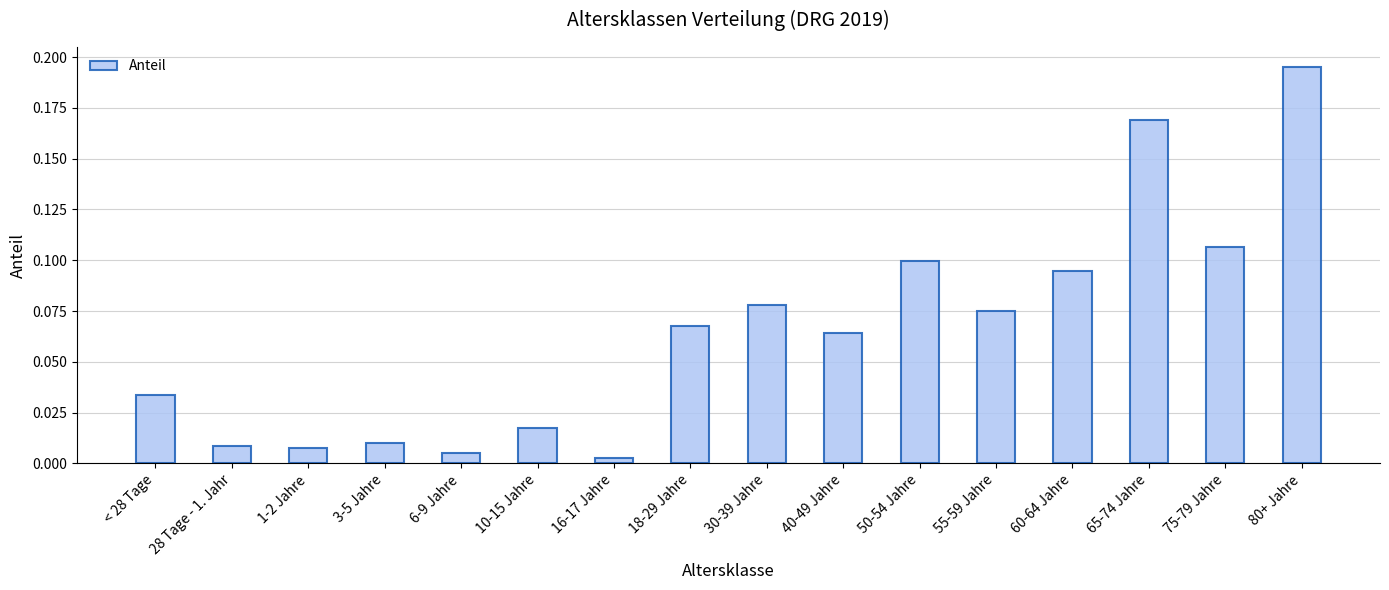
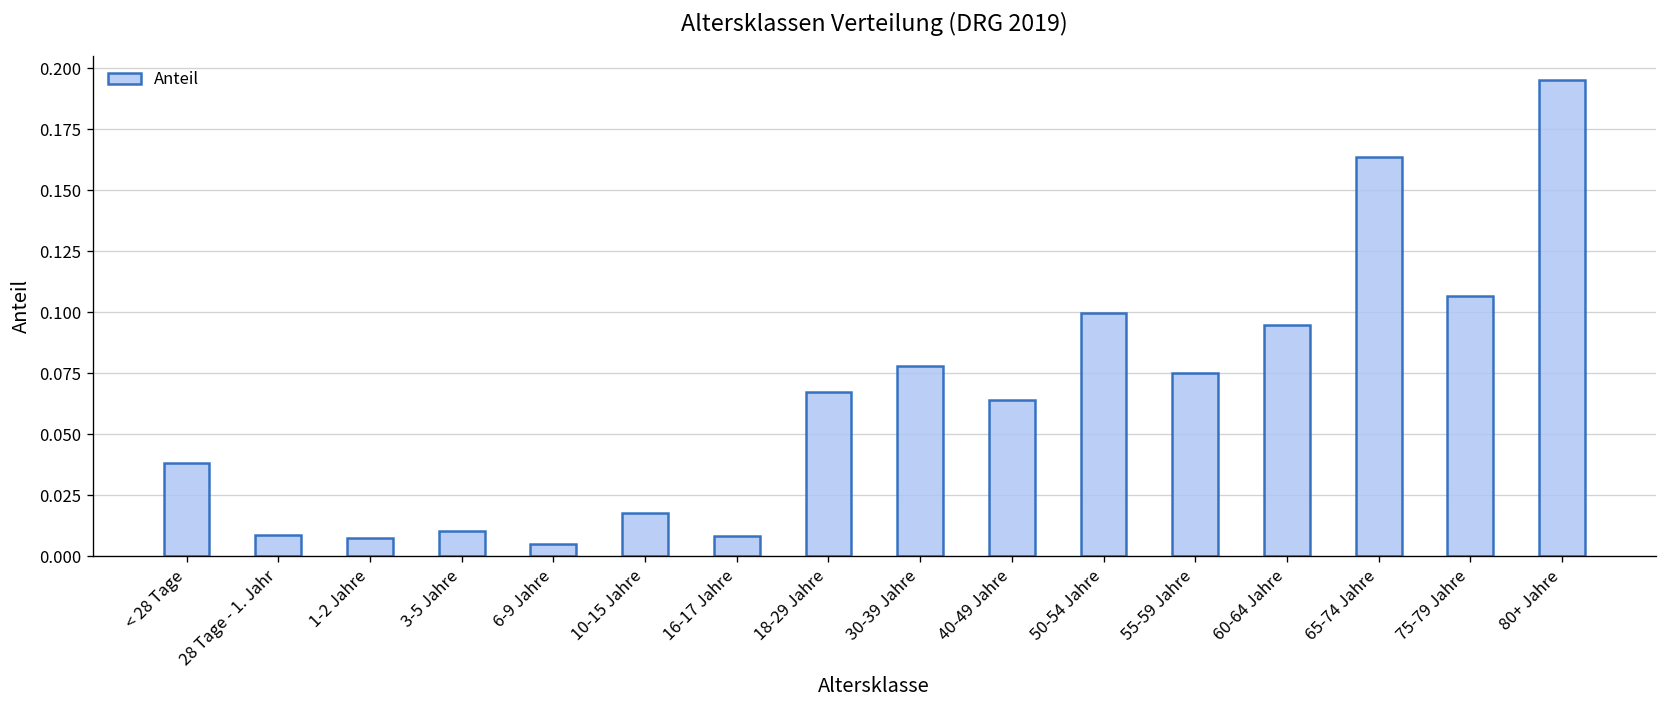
< 28 Tage: 0.034 -> 0.038
16-17 Jahre: 0.003 -> 0.008
65-74 Jahre: 0.169 -> 0.164
